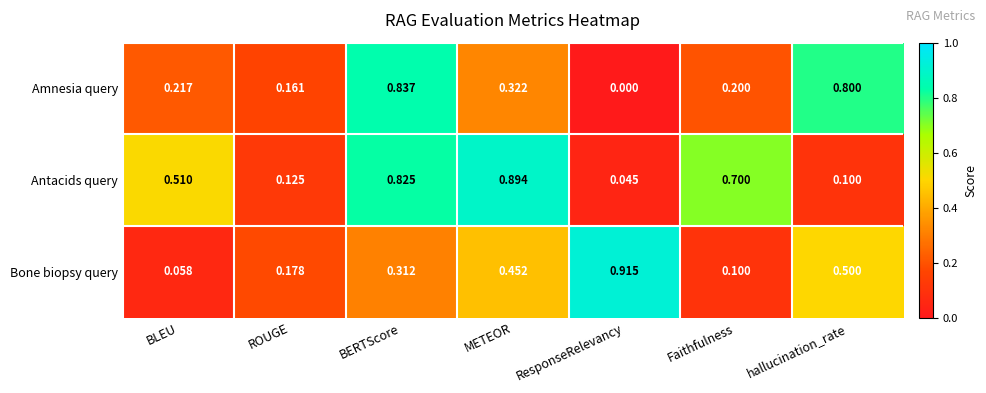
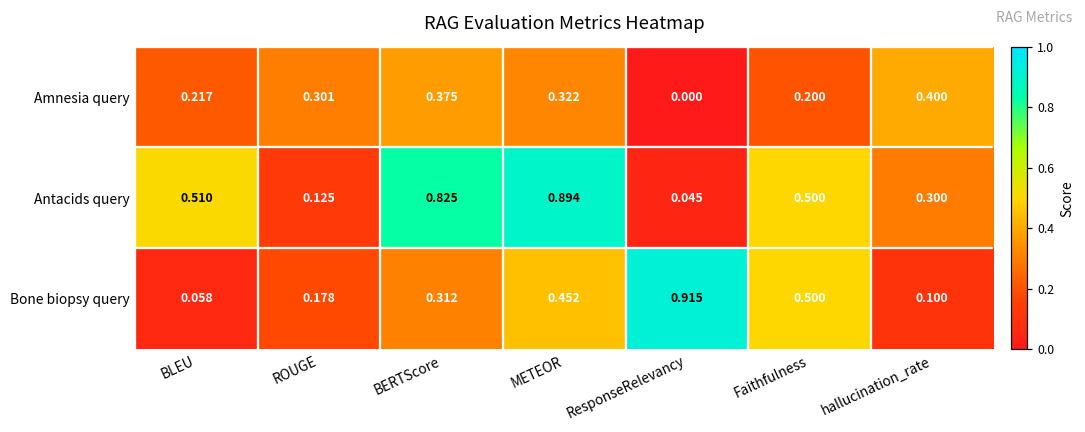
Amnesia query, ROUGE: 0.161 -> 0.301
Amnesia query, BERTScore: 0.837 -> 0.375
Amnesia query, hallucination_rate: 0.800 -> 0.400
Antacids query, Faithfulness: 0.700 -> 0.500
Antacids query, hallucination_rate: 0.100 -> 0.300
Bone biopsy query, Faithfulness: 0.100 -> 0.500
Bone biopsy query, hallucination_rate: 0.500 -> 0.100
